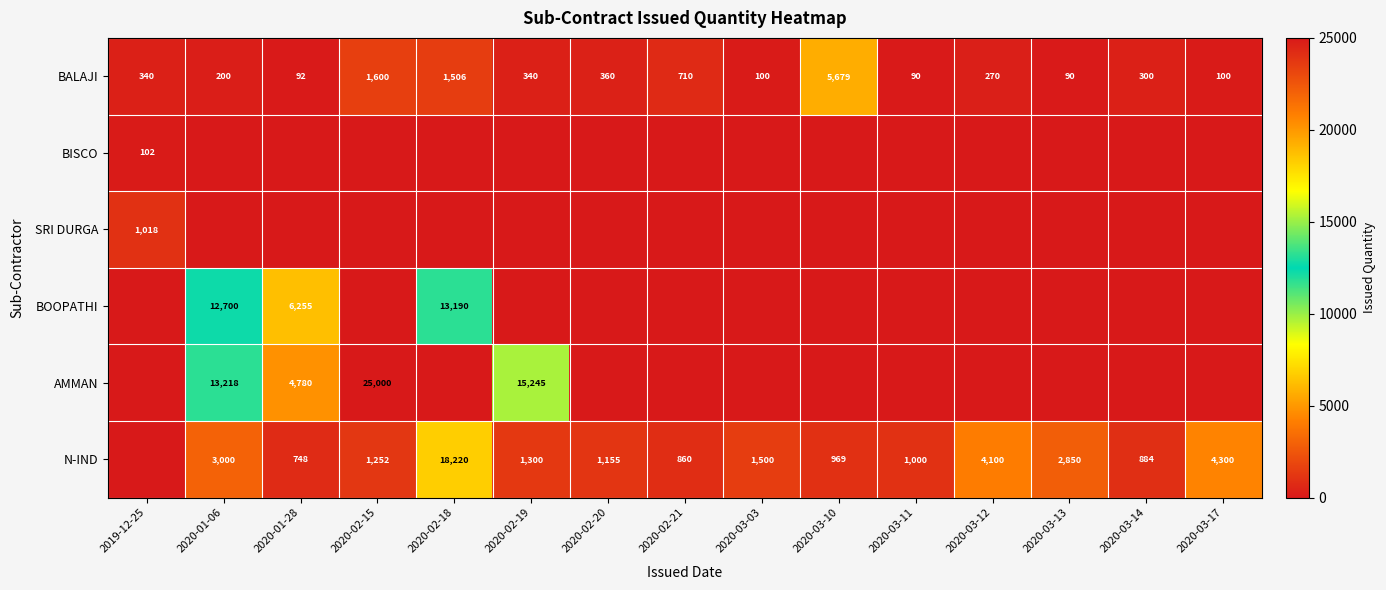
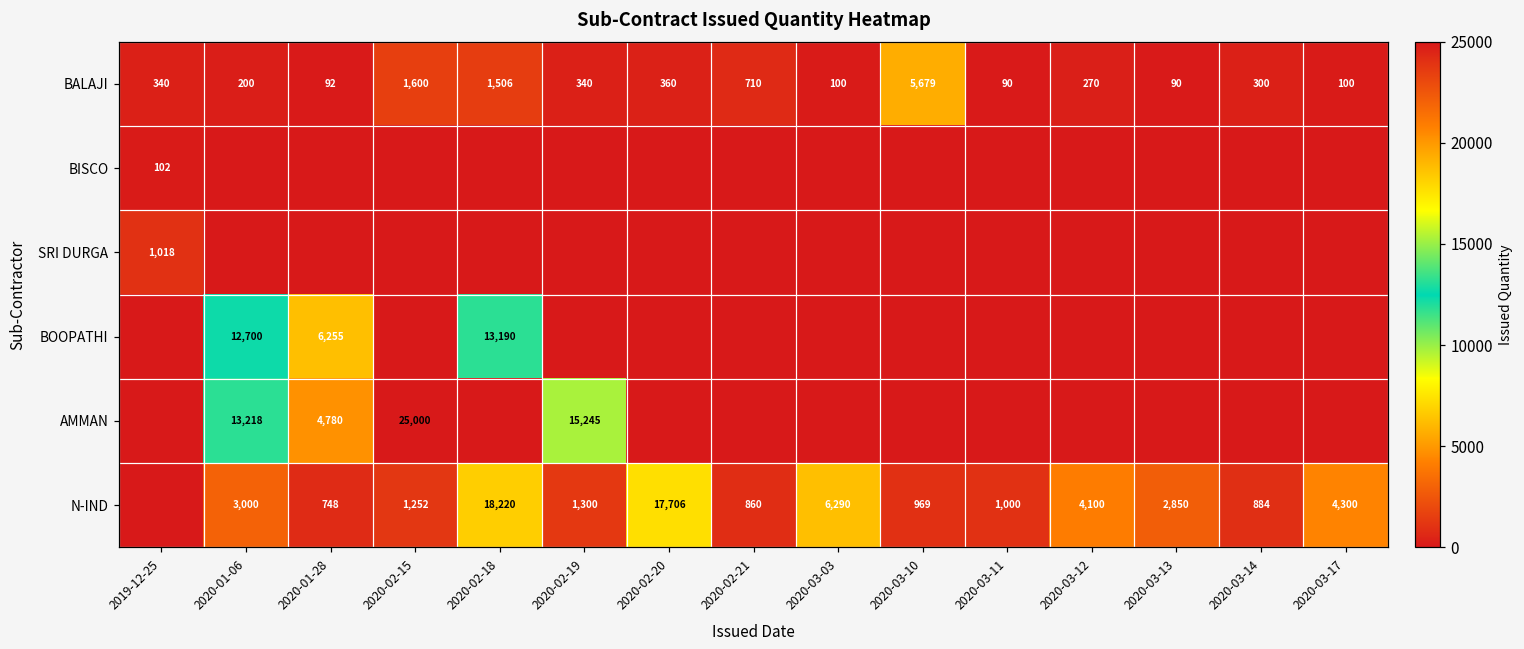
N-IND, 2020-02-20: 1,155 -> 17,706
N-IND, 2020-03-03: 1,500 -> 6,290
